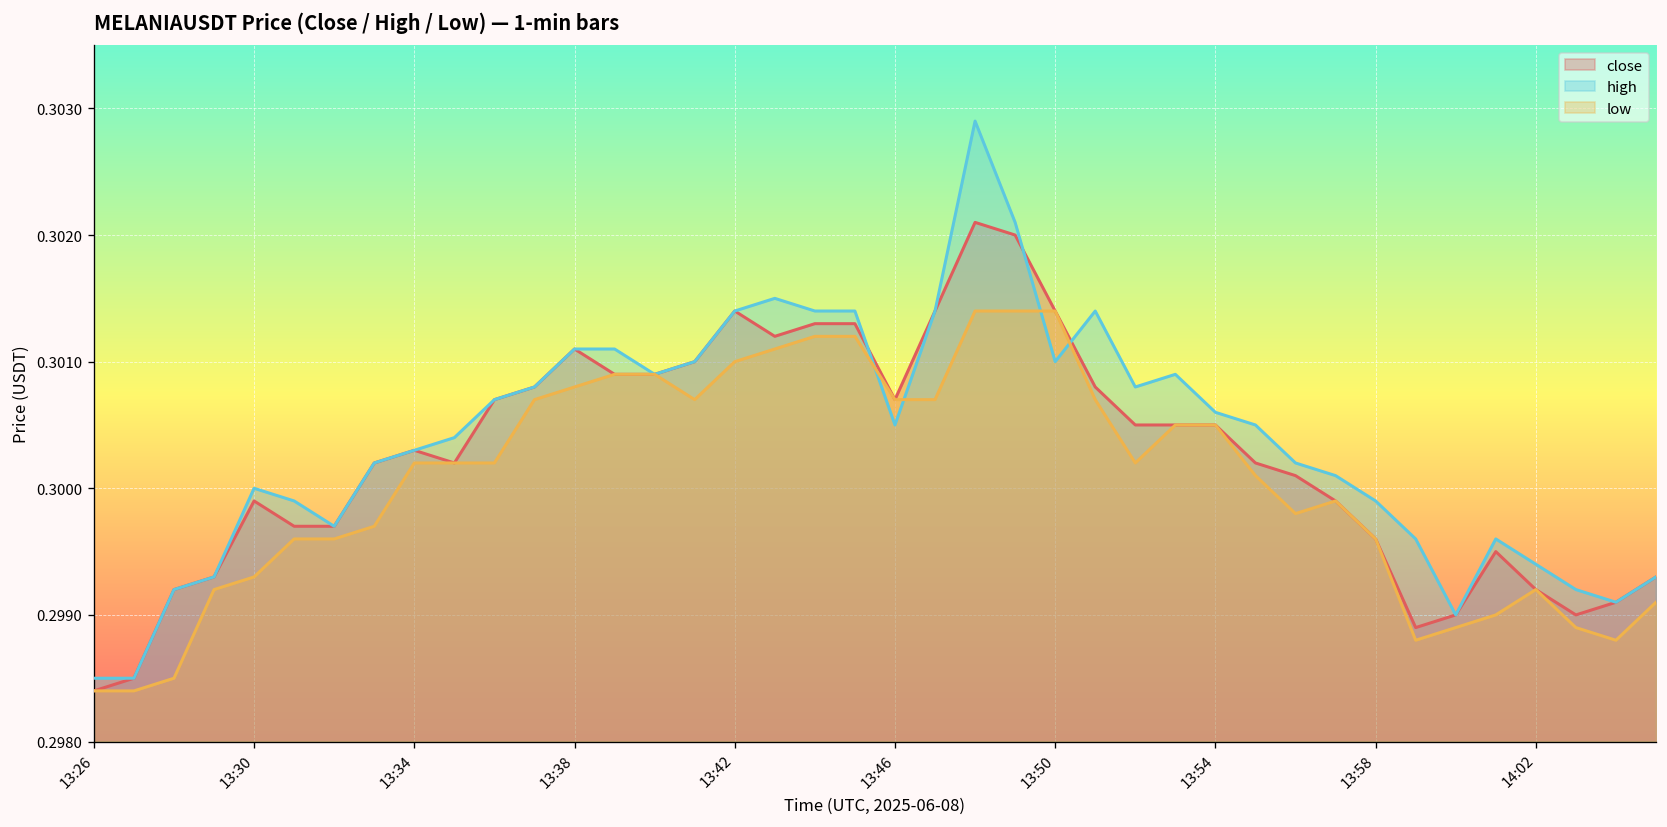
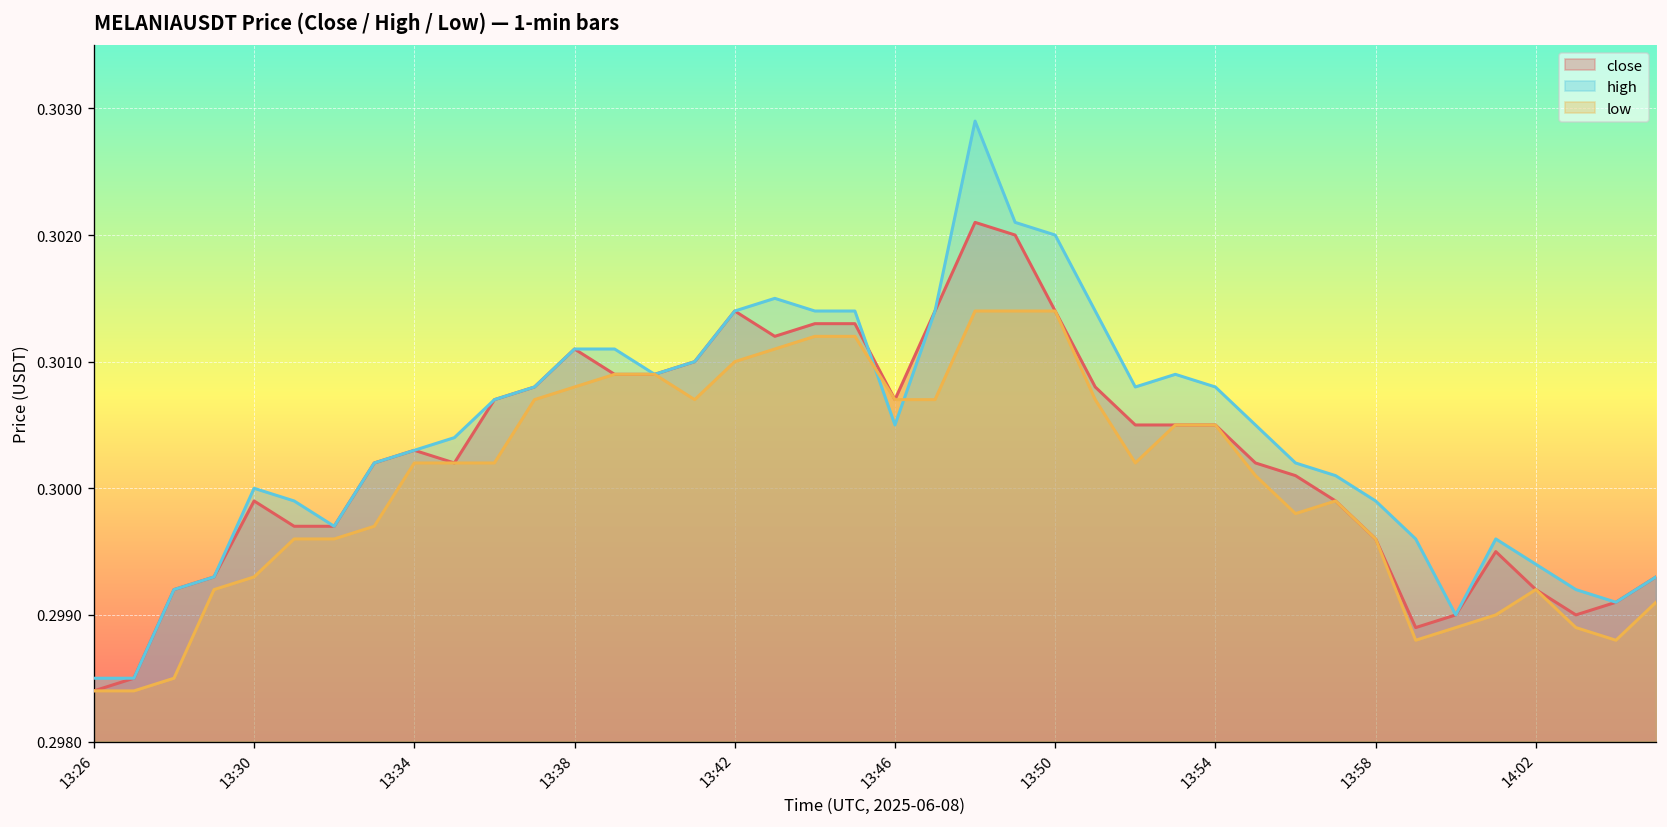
high, 13:50: 0.301 -> 0.302
high, 13:54: 0.3006 -> 0.3008
